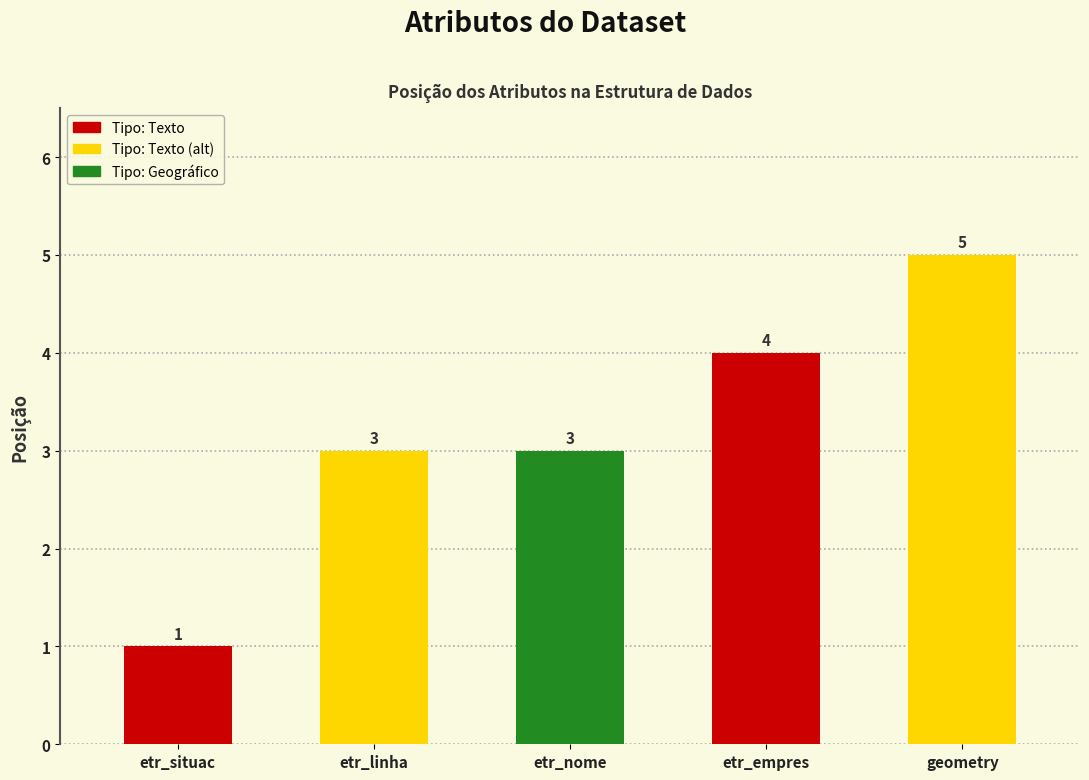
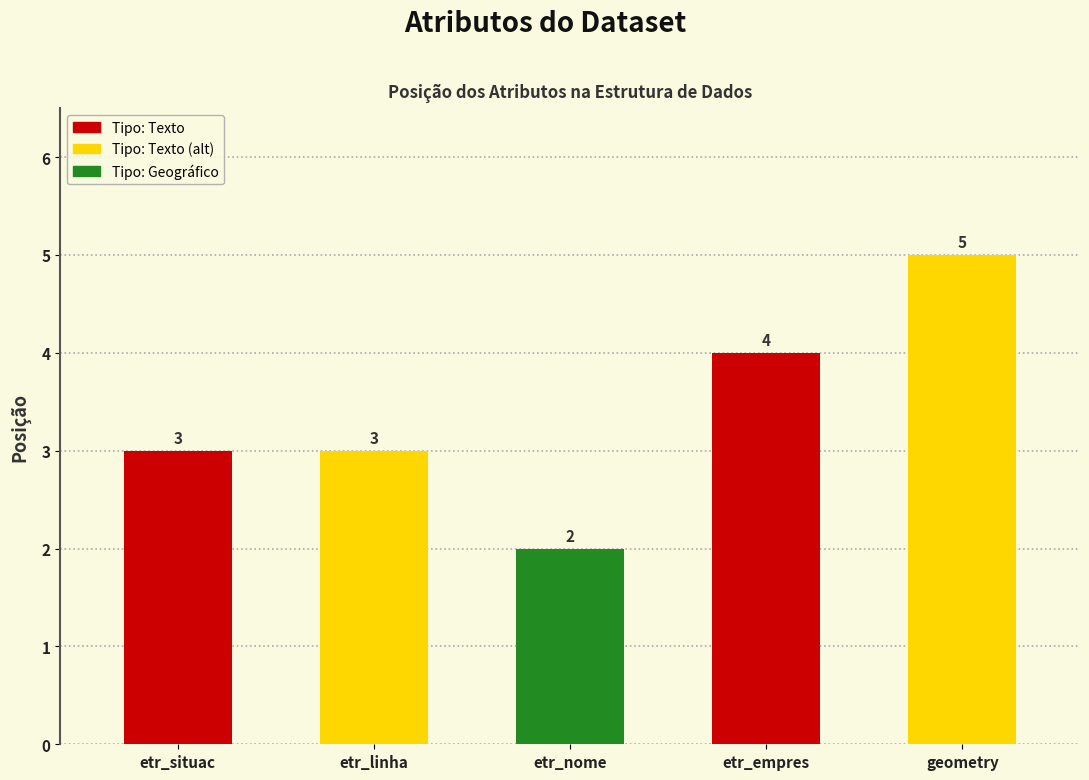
etr_situac: 1 -> 3
etr_nome: 3 -> 2
